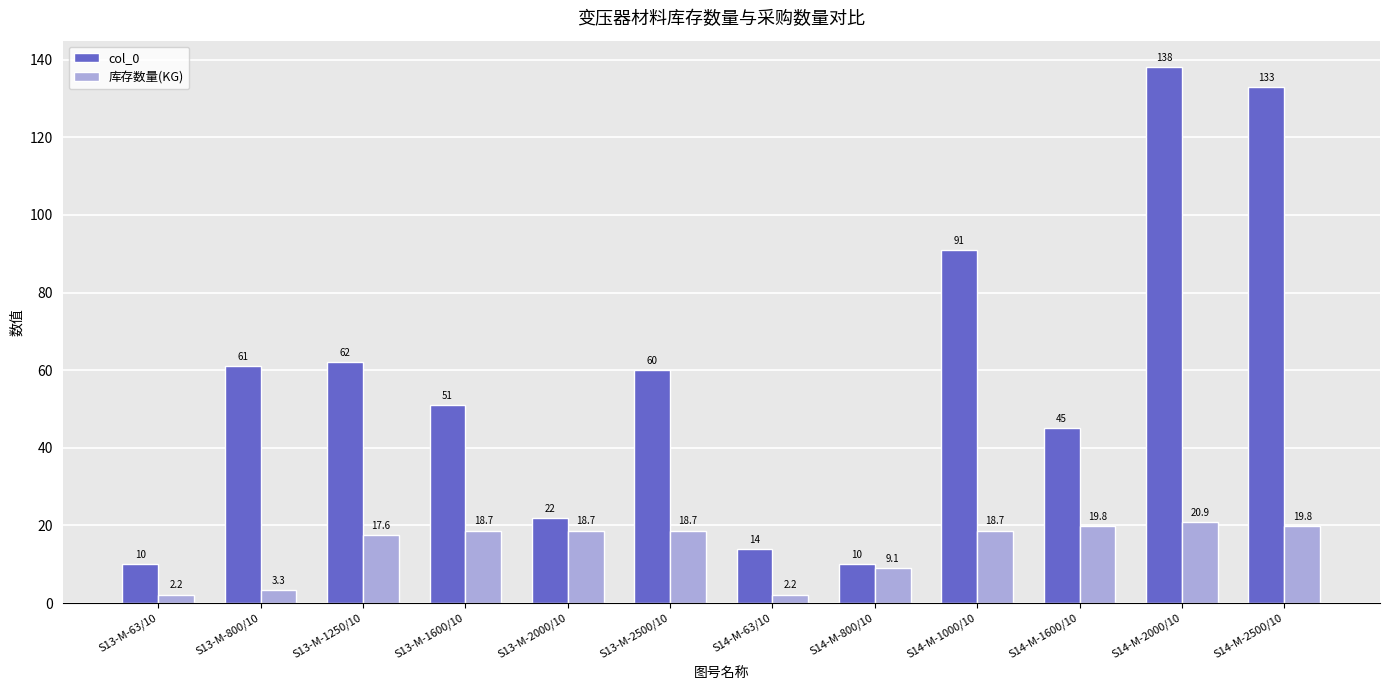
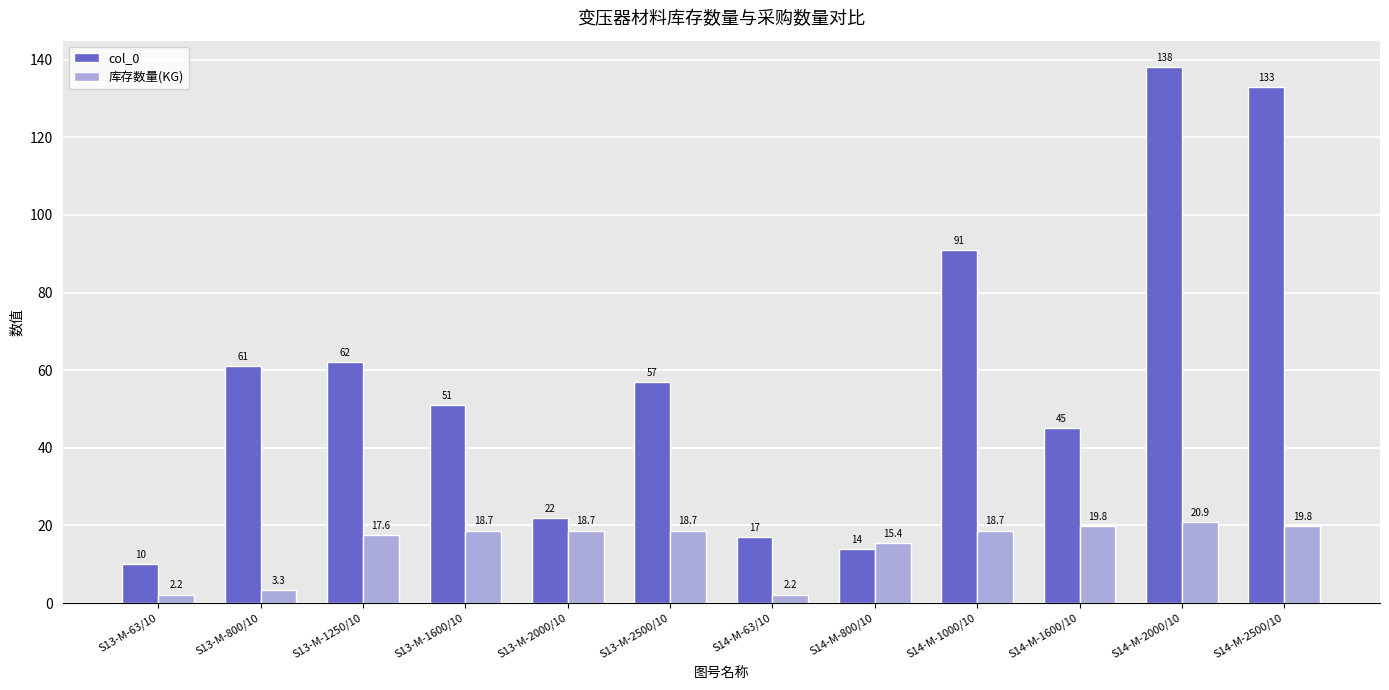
col_0, S13-M-2500/10: 60 -> 57
col_0, S14-M-63/10: 14 -> 17
col_0, S14-M-800/10: 10 -> 14
库存数量(KG), S14-M-800/10: 9.1 -> 15.4
